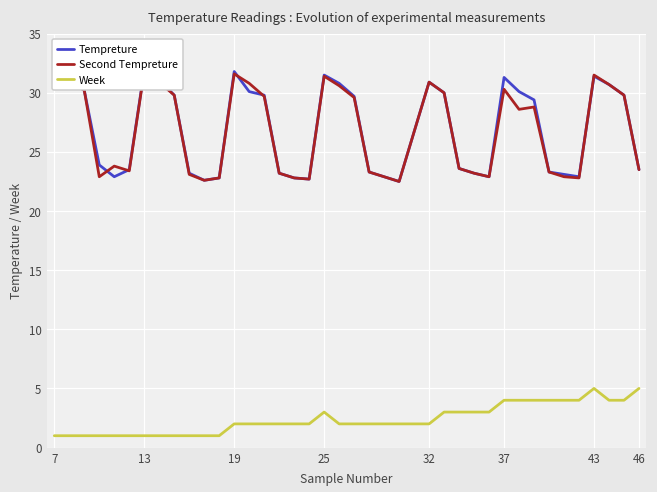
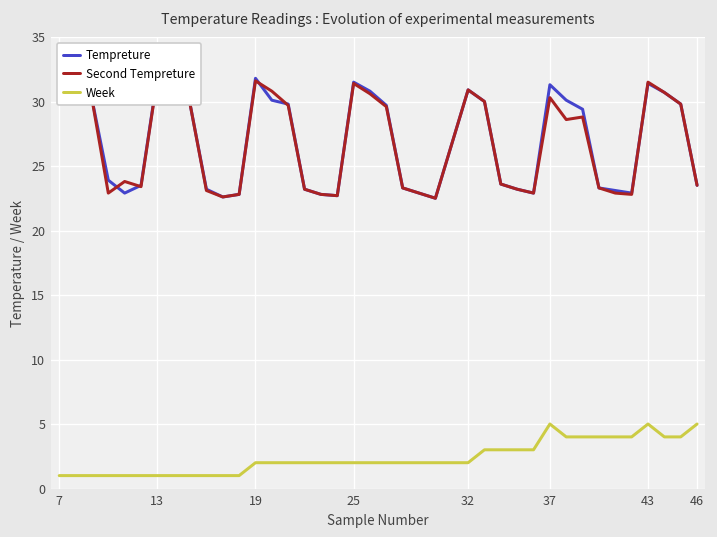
Week, 25: 3 -> 2
Week, 37: 4 -> 5
